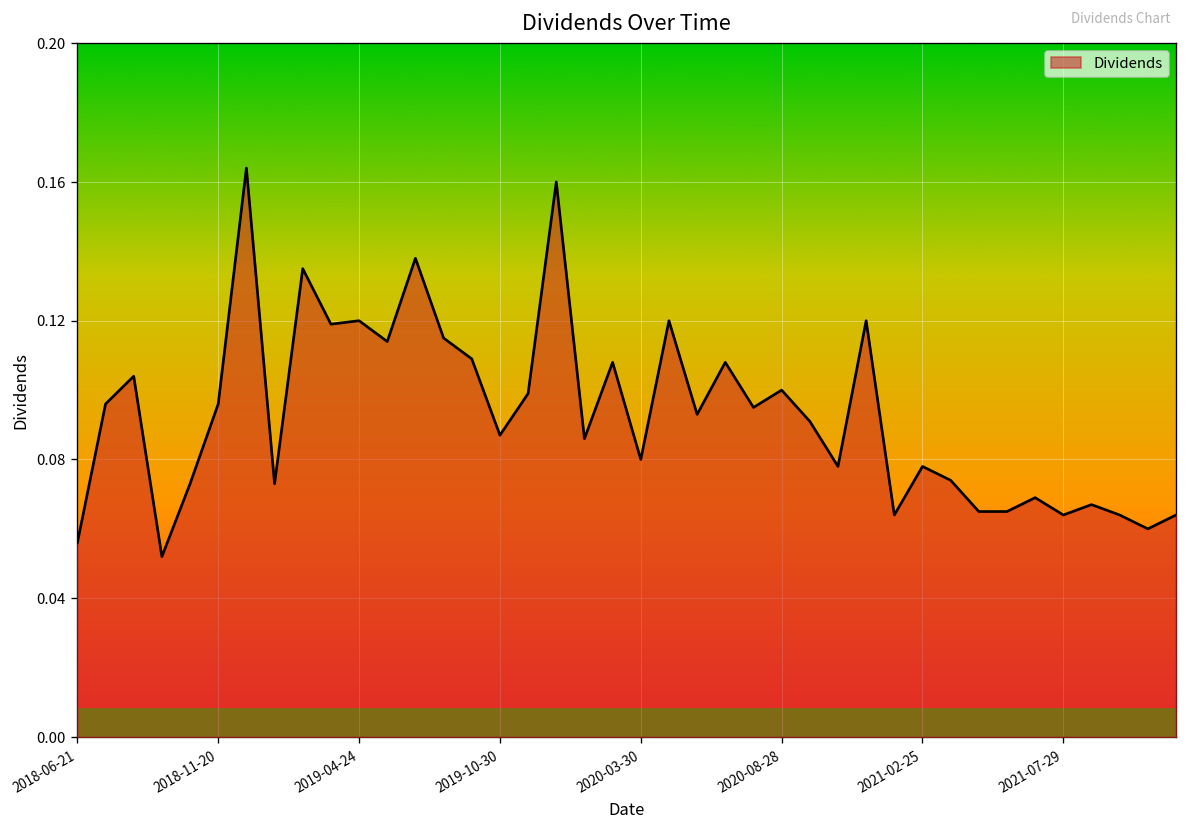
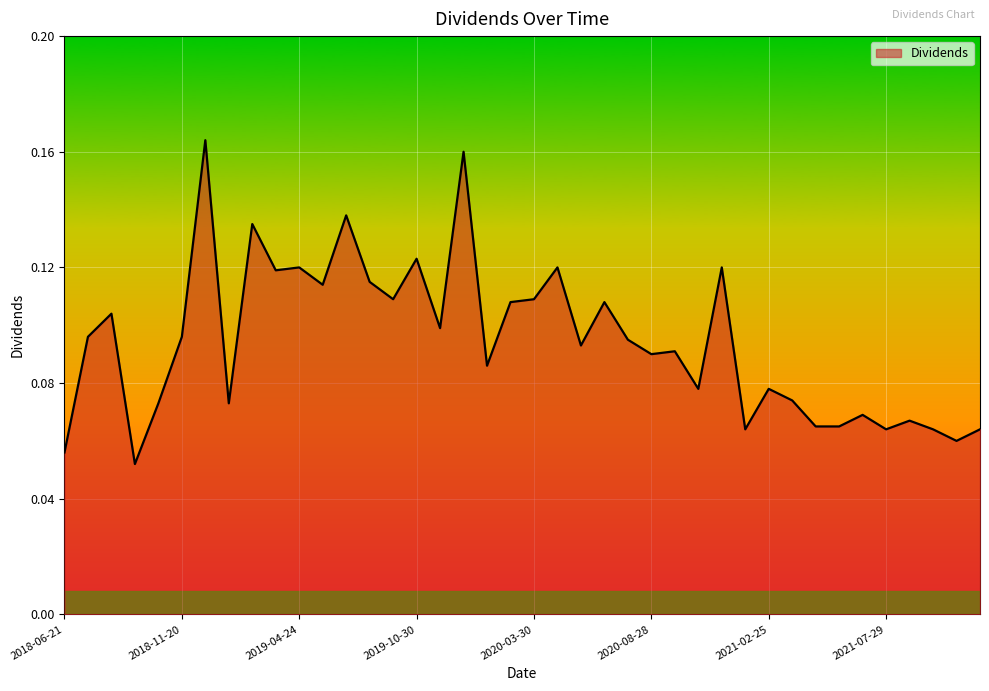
2019-10-30: 0.087 -> 0.123
2020-03-30: 0.080 -> 0.109
2020-08-28: 0.10 -> 0.09
